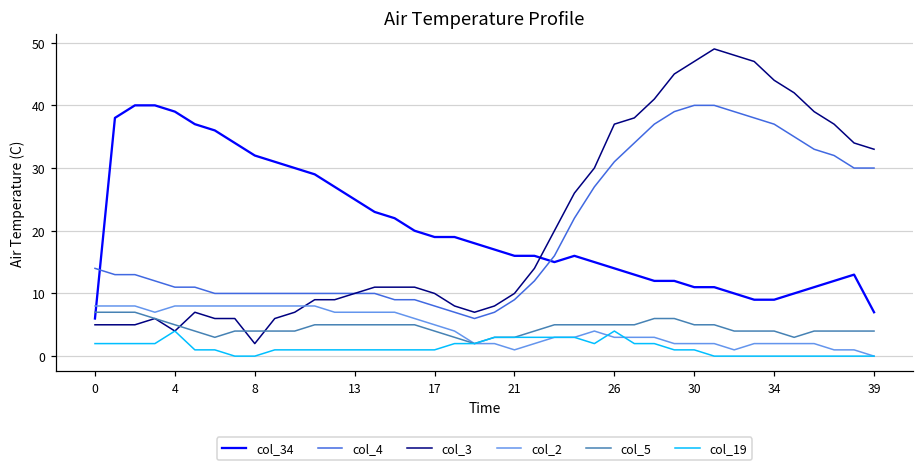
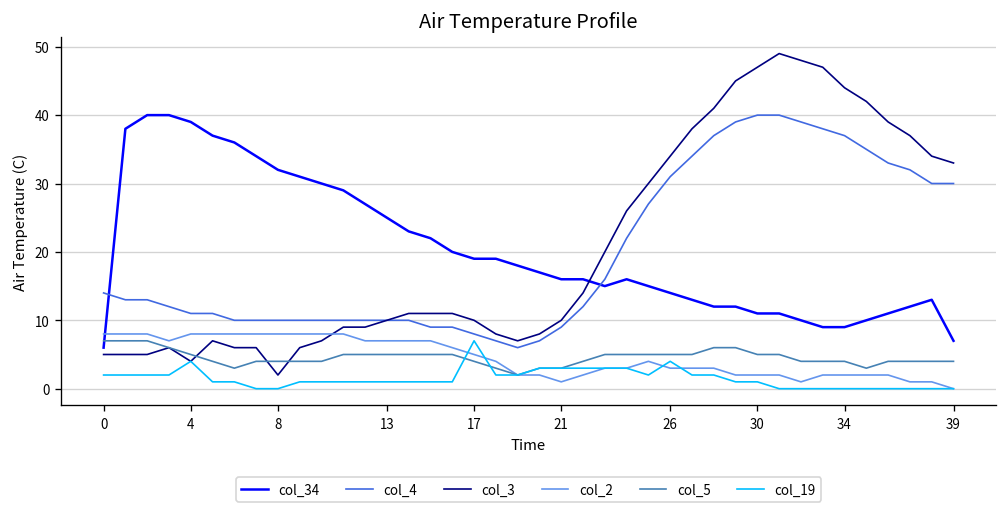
col_19, 17: 1 -> 7
col_3, 26: 37 -> 34
